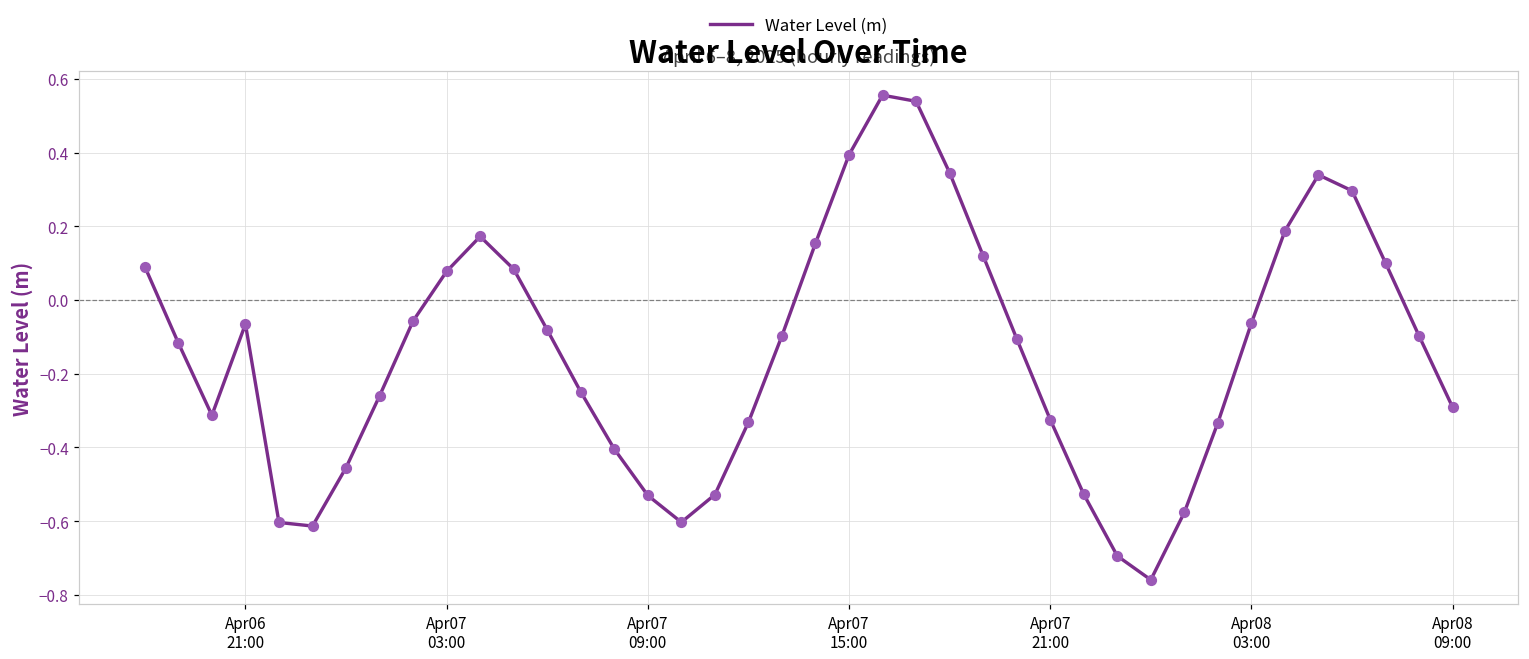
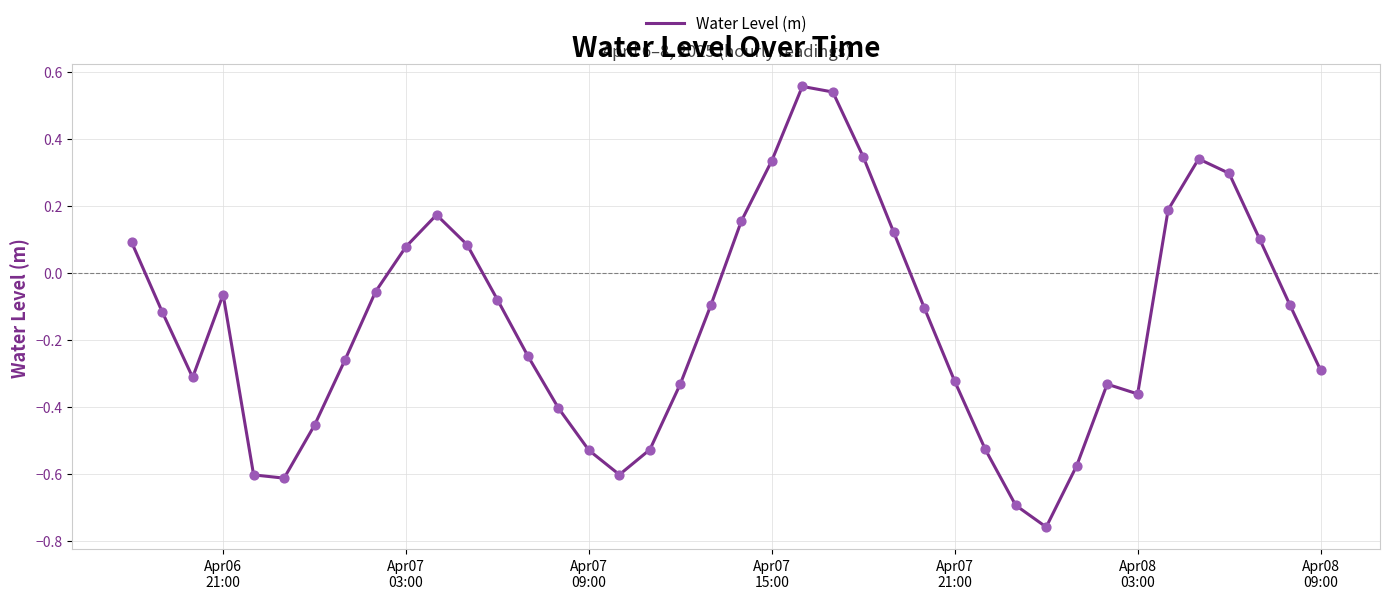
Apr07 15:00: 0.39 -> 0.33
Apr08 03:00: -0.06 -> -0.36
